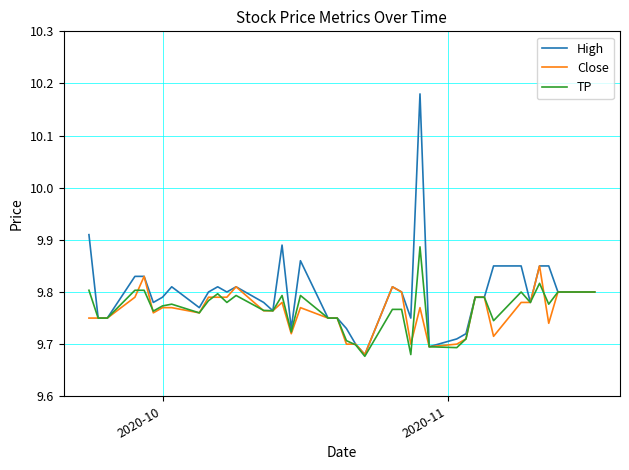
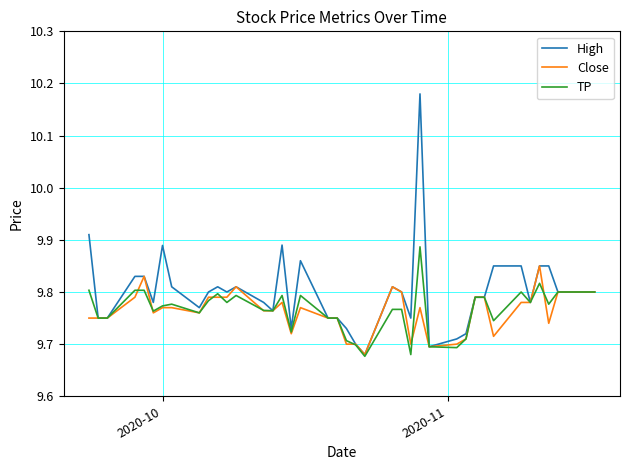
High, 2020-10: 9.79 -> 9.89
